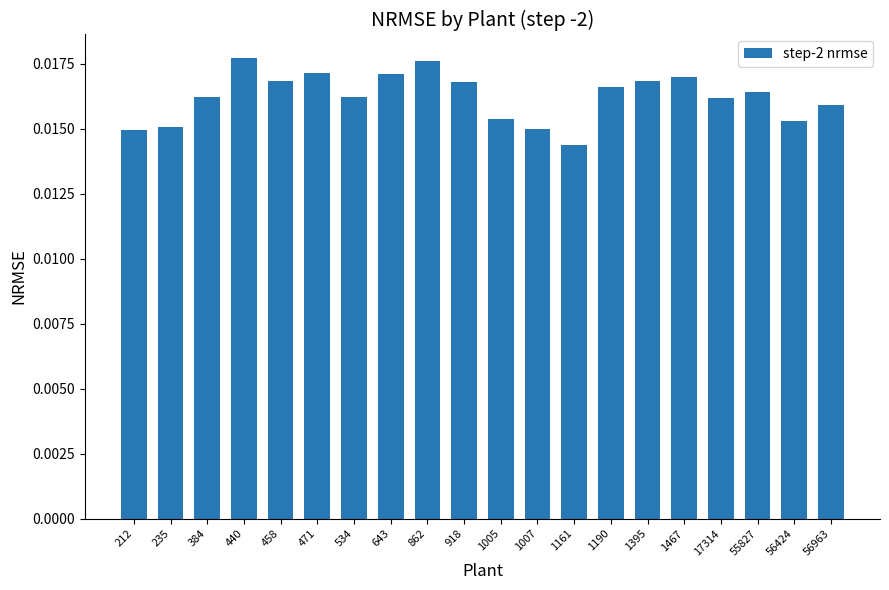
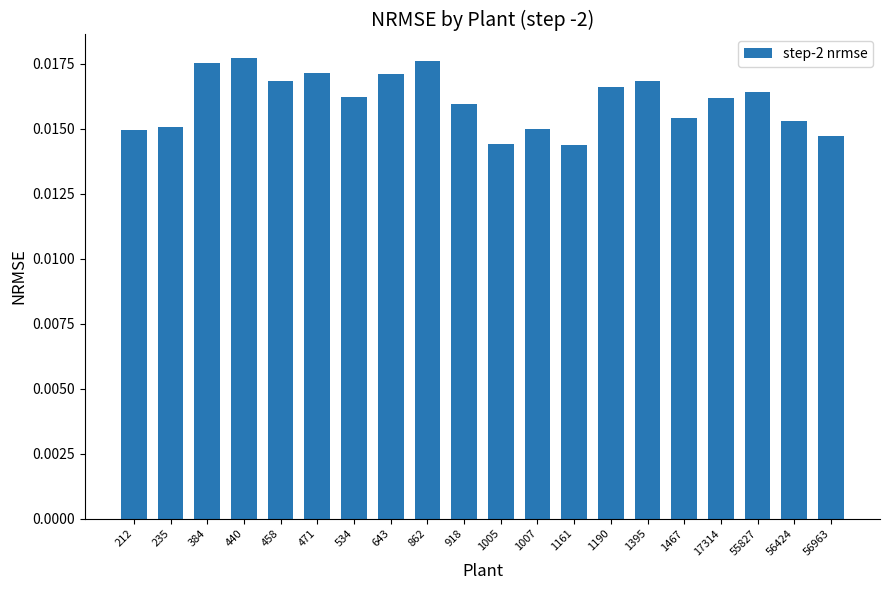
384: 0.0162 -> 0.0175
918: 0.0168 -> 0.0160
1005: 0.0154 -> 0.0144
1467: 0.0170 -> 0.0154
56963: 0.0159 -> 0.0147
